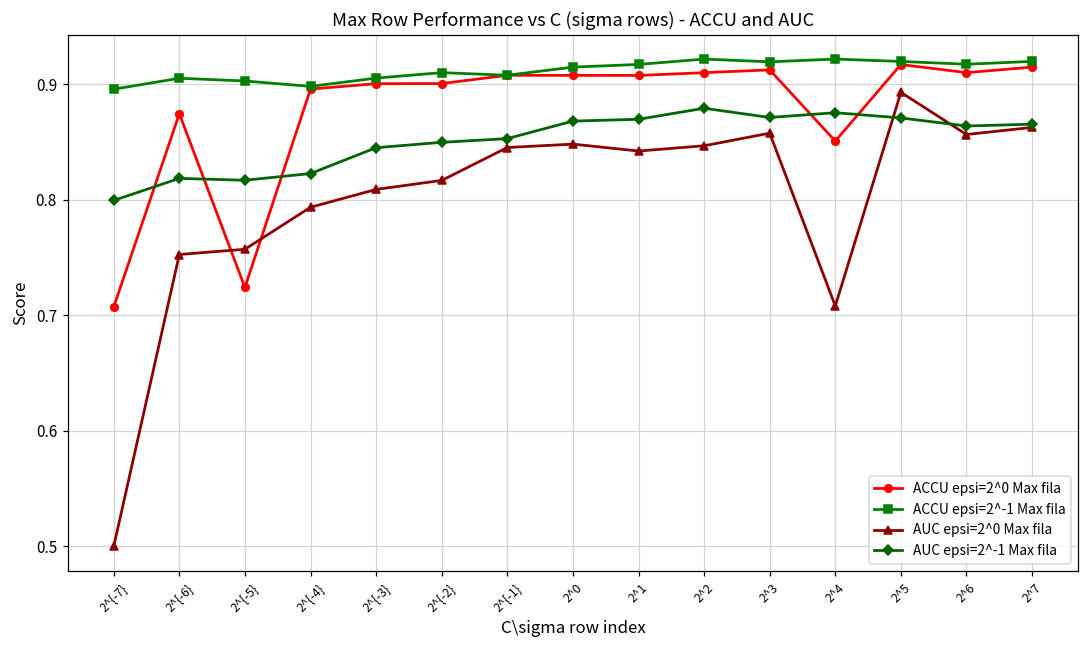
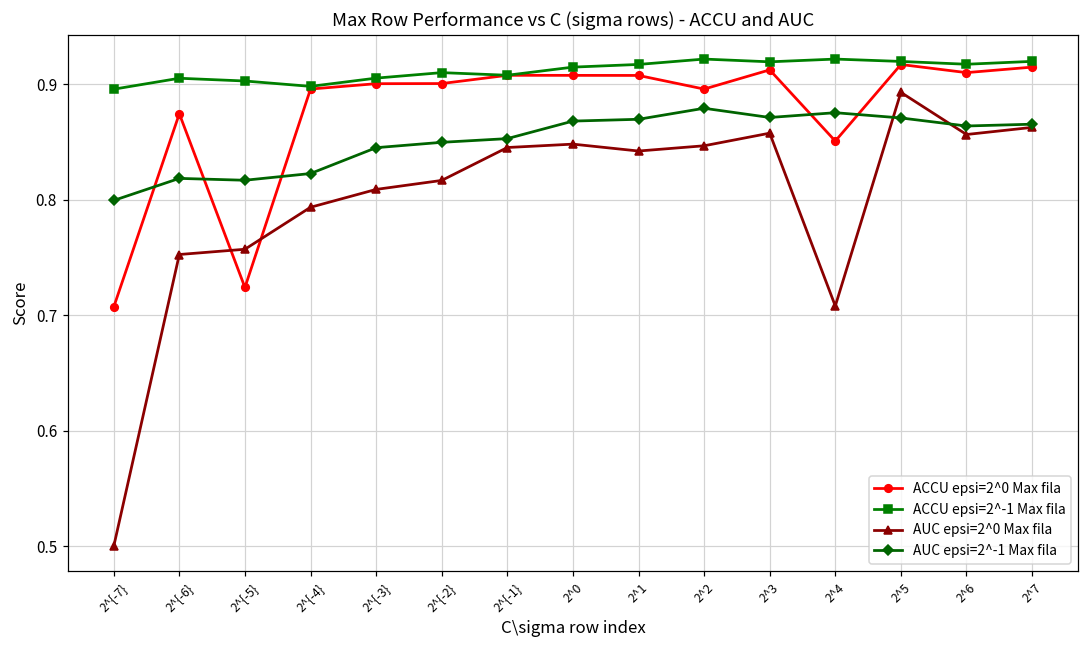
ACCU epsi=2^0 Max fila, 2^2: 0.910 -> 0.896
